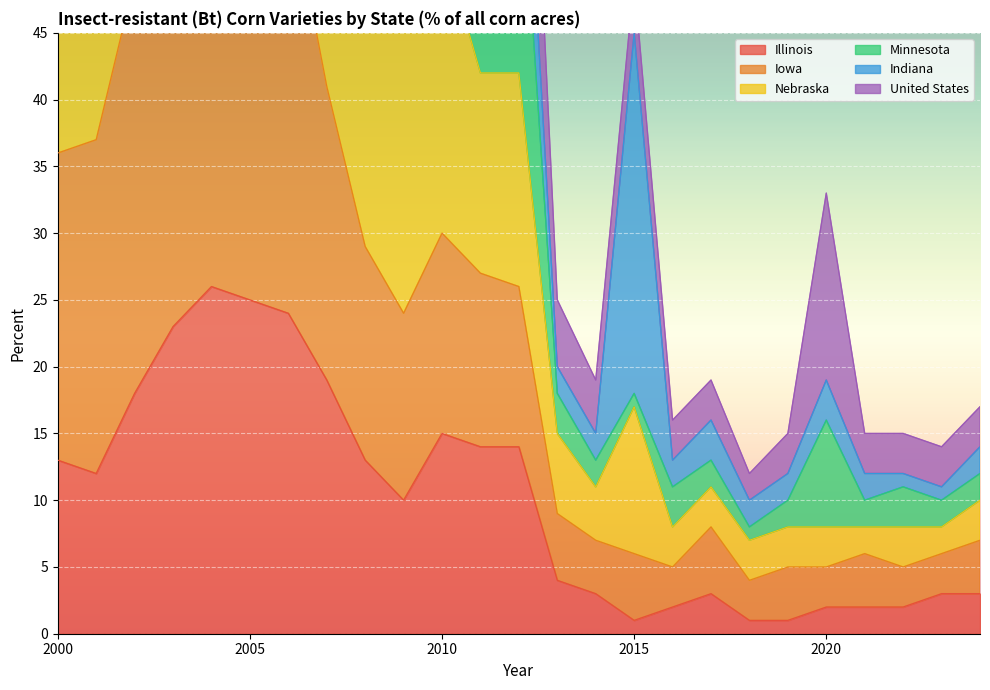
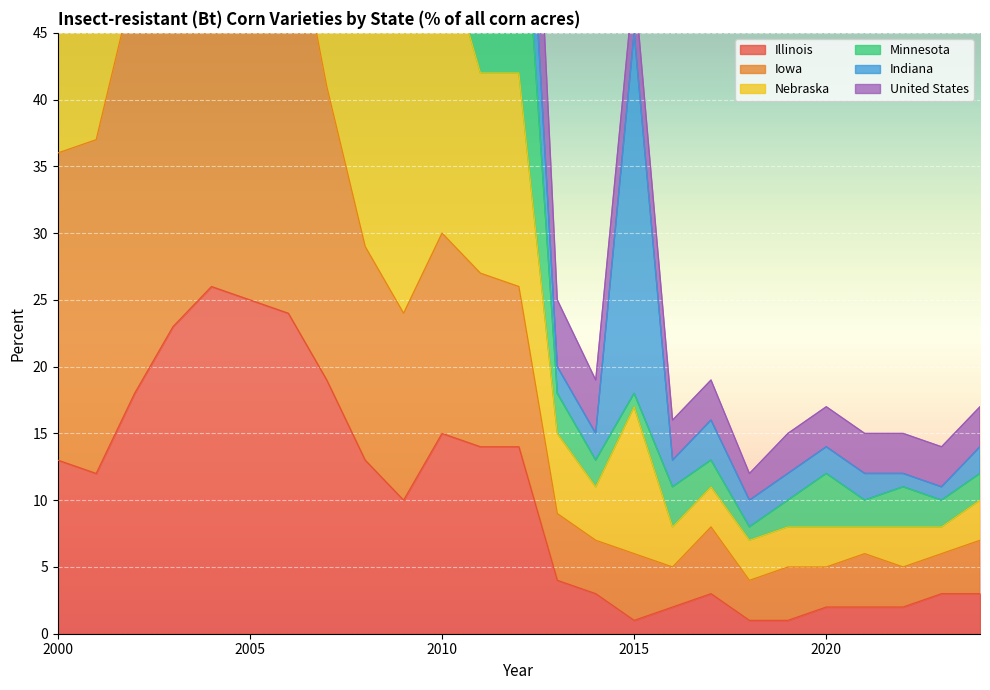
Minnesota, 2020: 8 -> 4
Indiana, 2020: 3 -> 2
United States, 2020: 14 -> 3
